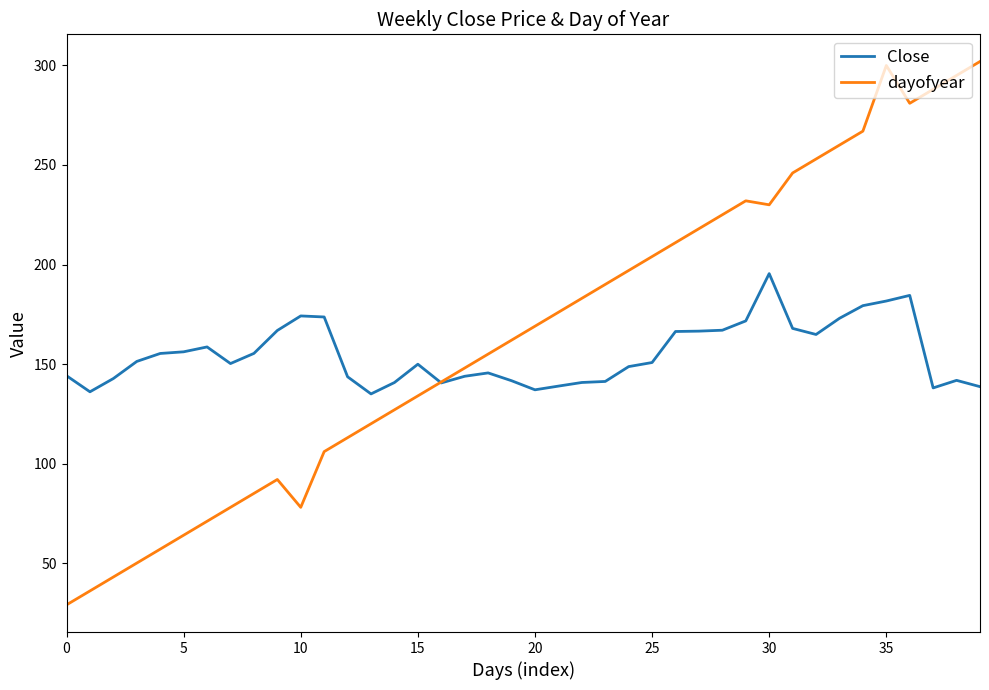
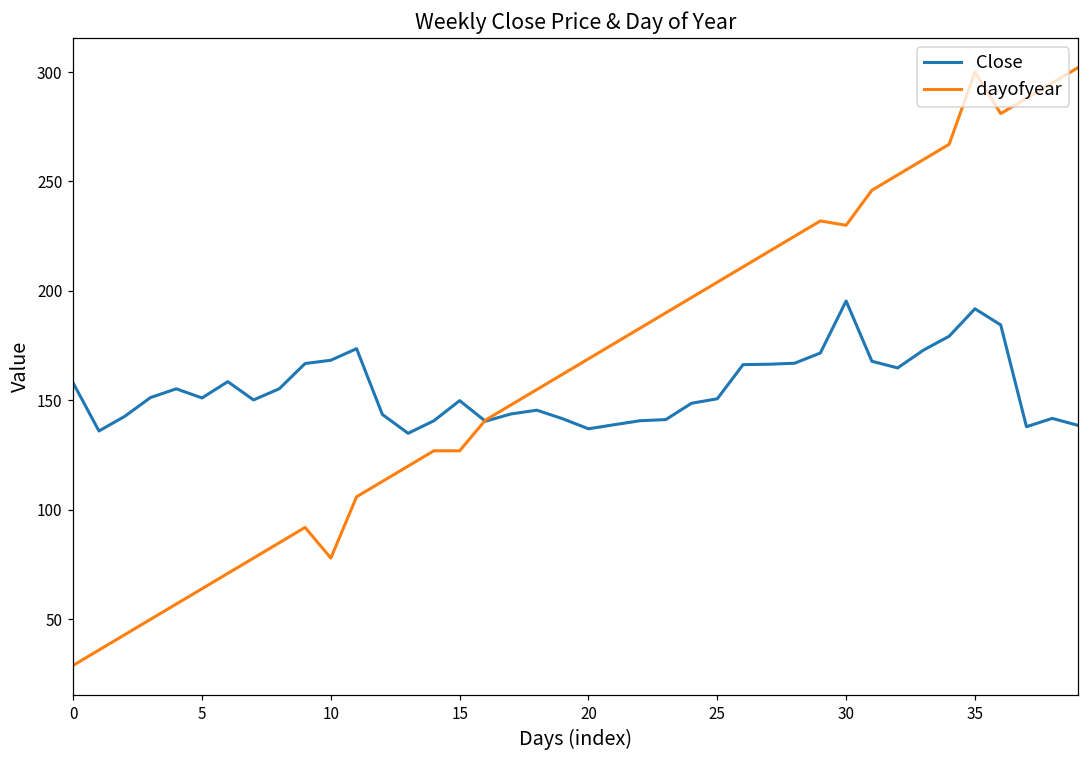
Close, 0: 144 -> 158
Close, 5: 156 -> 151
Close, 10: 174 -> 168
dayofyear, 15: 134 -> 127
Close, 35: 182 -> 192
